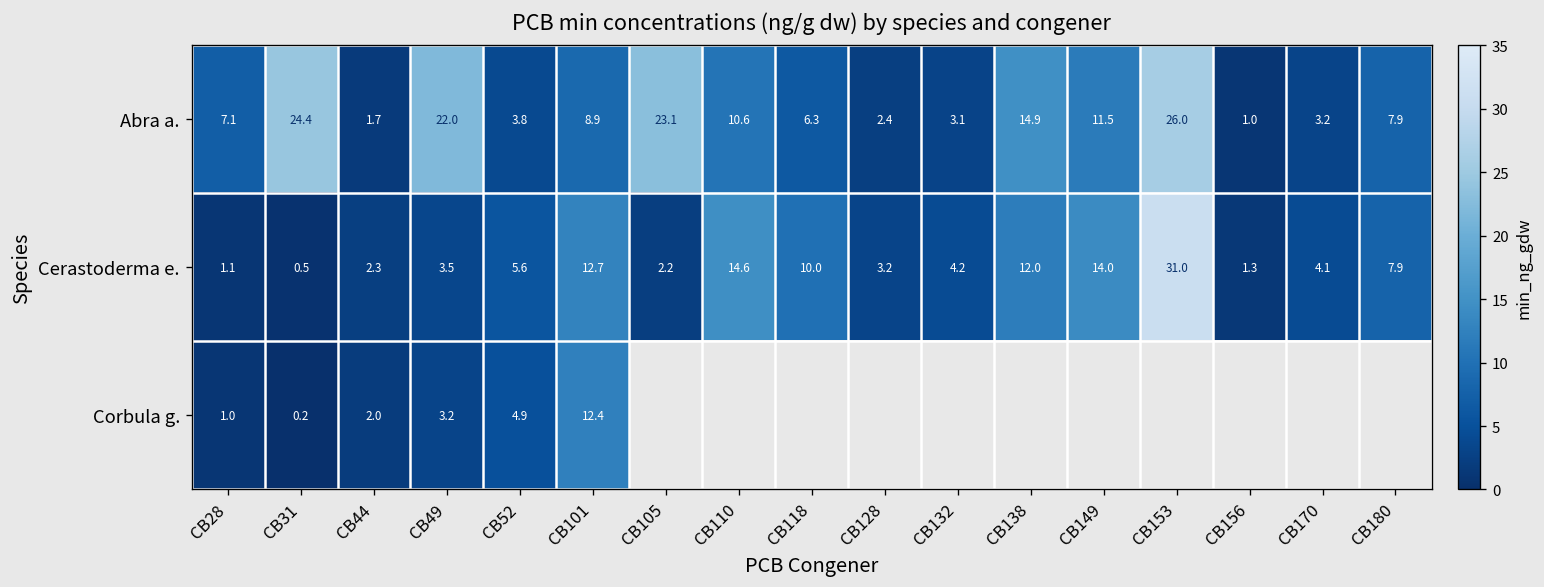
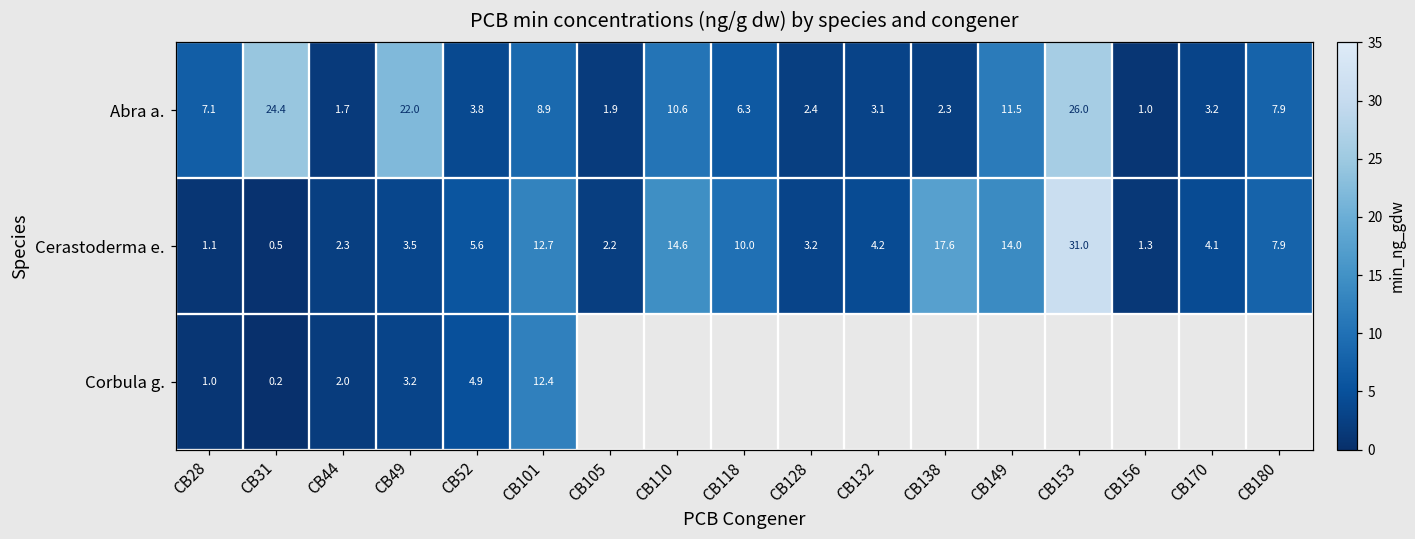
Abra a., CB105: 23.1 -> 1.9
Abra a., CB138: 14.9 -> 2.3
Cerastoderma e., CB138: 12.0 -> 17.6
